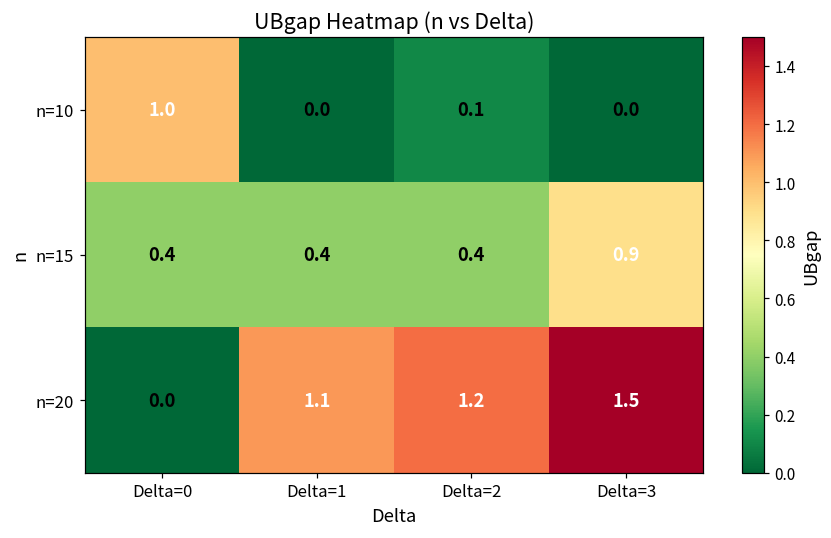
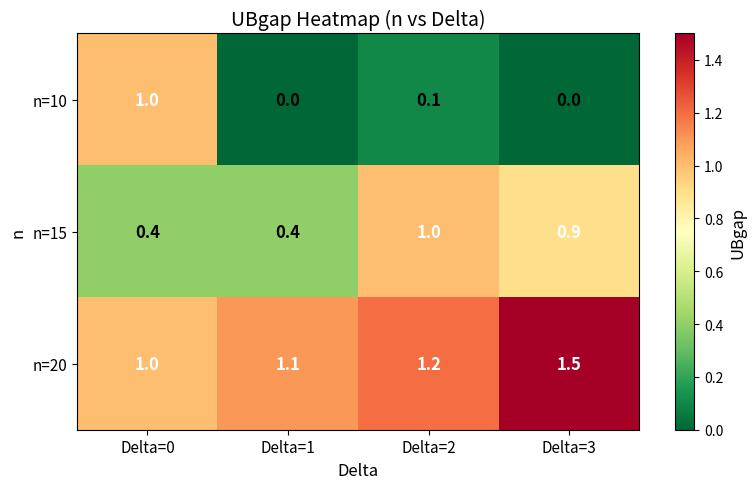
n=15, Delta=2: 0.4 -> 1.0
n=20, Delta=0: 0.0 -> 1.0
